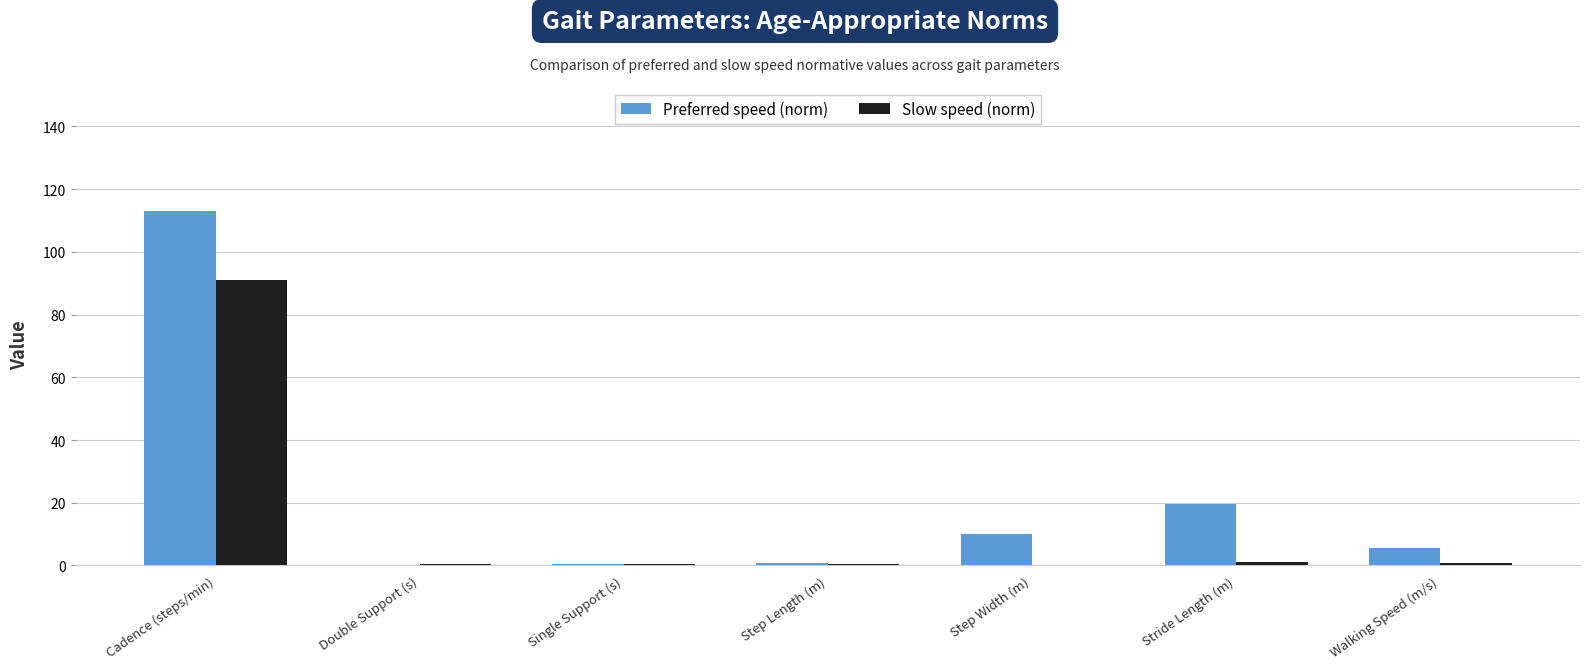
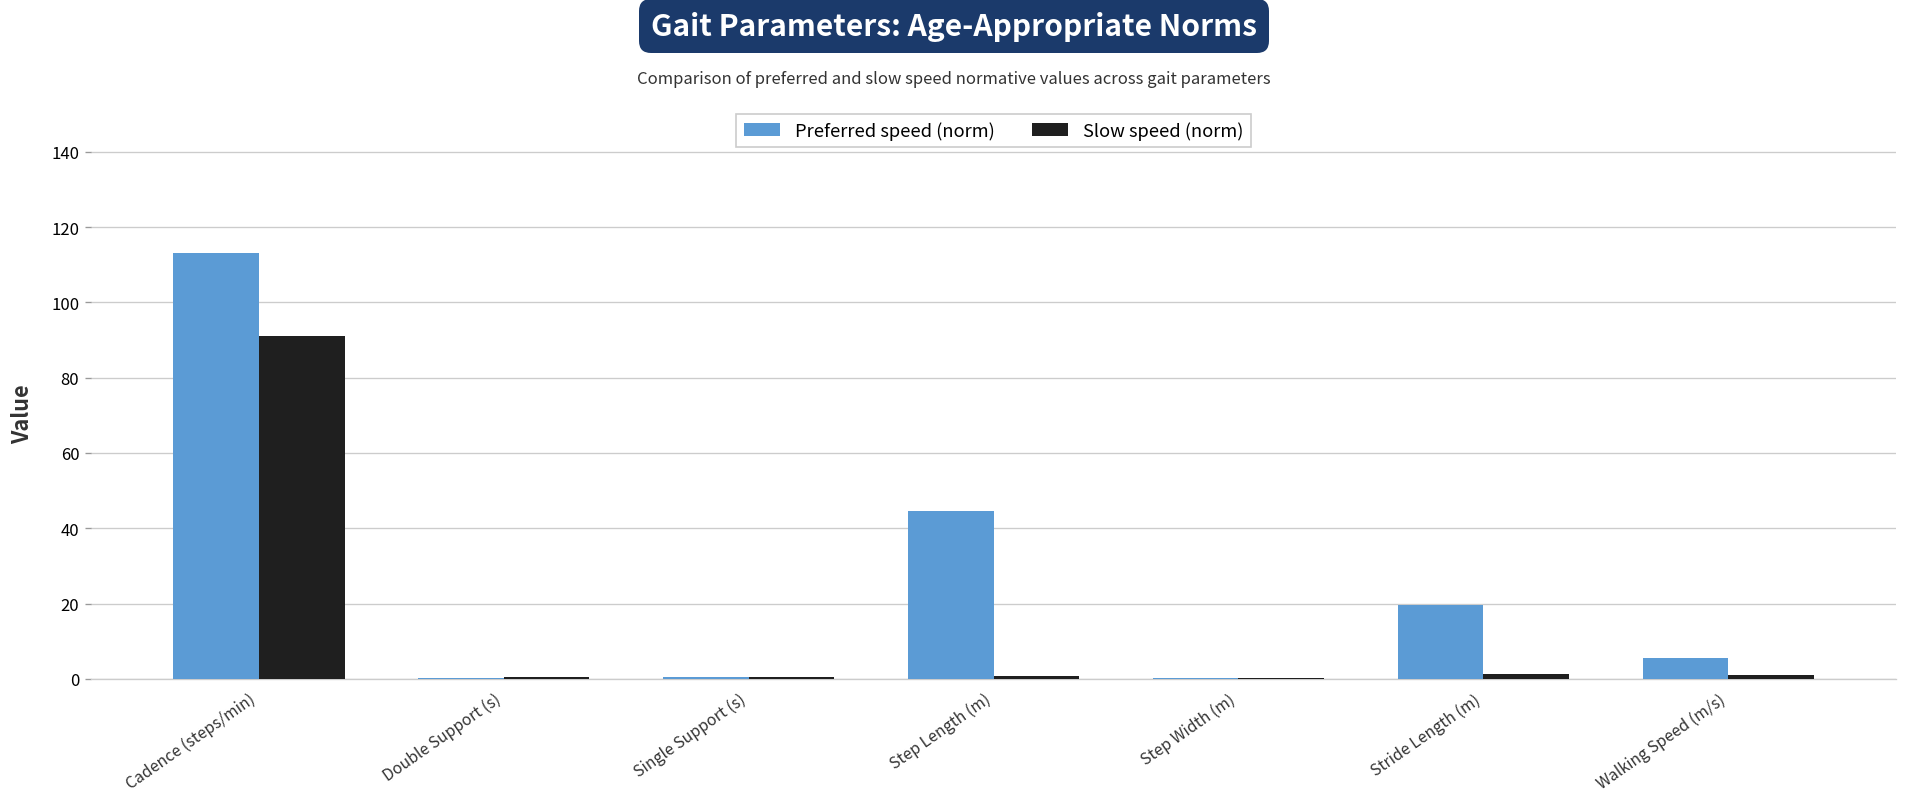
Preferred speed (norm), Step Length (m): 1 -> 45
Preferred speed (norm), Step Width (m): 10 -> 0
